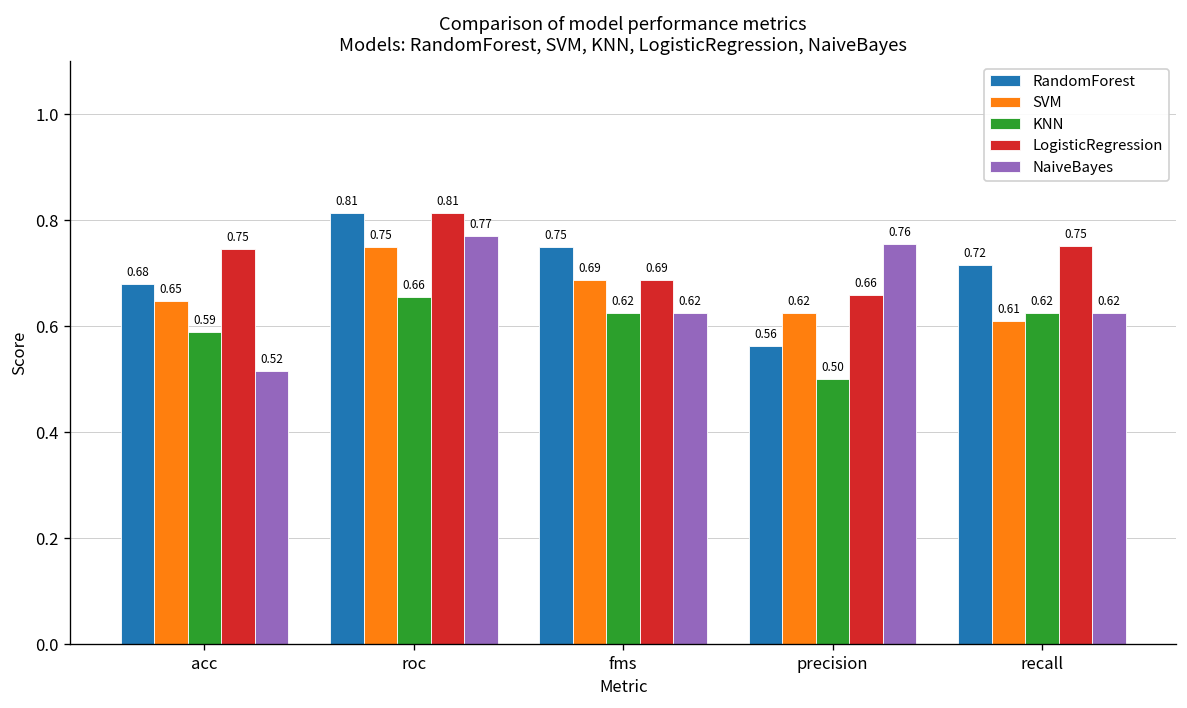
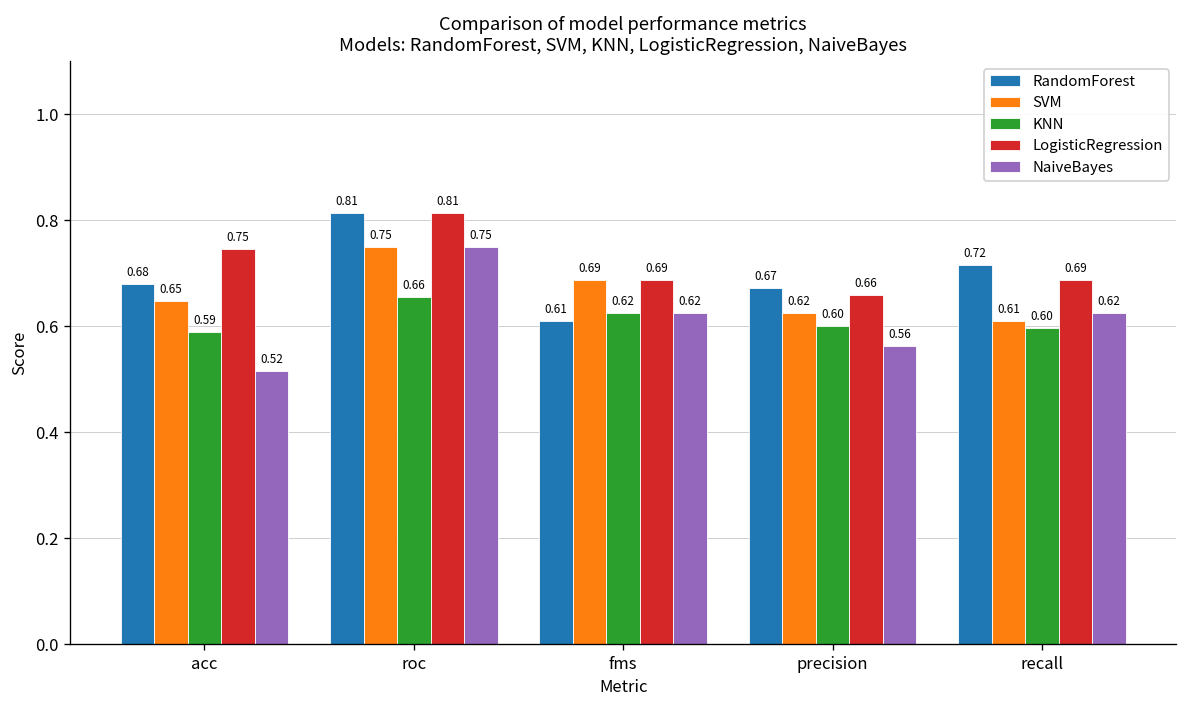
NaiveBayes, roc: 0.77 -> 0.75
RandomForest, fms: 0.75 -> 0.61
RandomForest, precision: 0.56 -> 0.67
KNN, precision: 0.50 -> 0.60
NaiveBayes, precision: 0.76 -> 0.56
KNN, recall: 0.62 -> 0.60
LogisticRegression, recall: 0.75 -> 0.69
